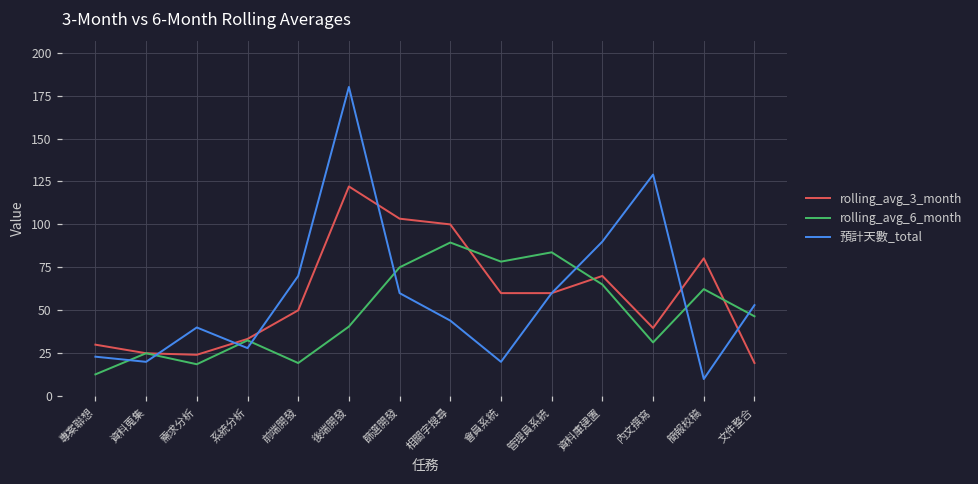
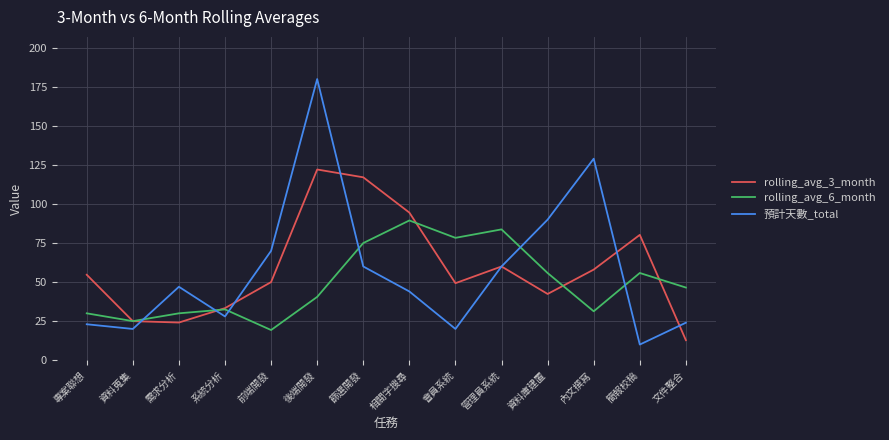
rolling_avg_3_month, 專案聯想: 30 -> 55
rolling_avg_6_month, 專案聯想: 13 -> 30
rolling_avg_6_month, 需求分析: 19 -> 30
預計天數_total, 需求分析: 40 -> 47
rolling_avg_3_month, 篩選開發: 103 -> 117
rolling_avg_3_month, 相關字搜尋: 100 -> 95
rolling_avg_3_month, 會員系統: 60 -> 49
rolling_avg_3_month, 資料庫建置: 70 -> 42
rolling_avg_6_month, 資料庫建置: 65 -> 56
rolling_avg_3_month, 內文撰寫: 40 -> 58
rolling_avg_6_month, 簡報校稿: 62 -> 56
rolling_avg_3_month, 文件整合: 19 -> 13
預計天數_total, 文件整合: 53 -> 24
